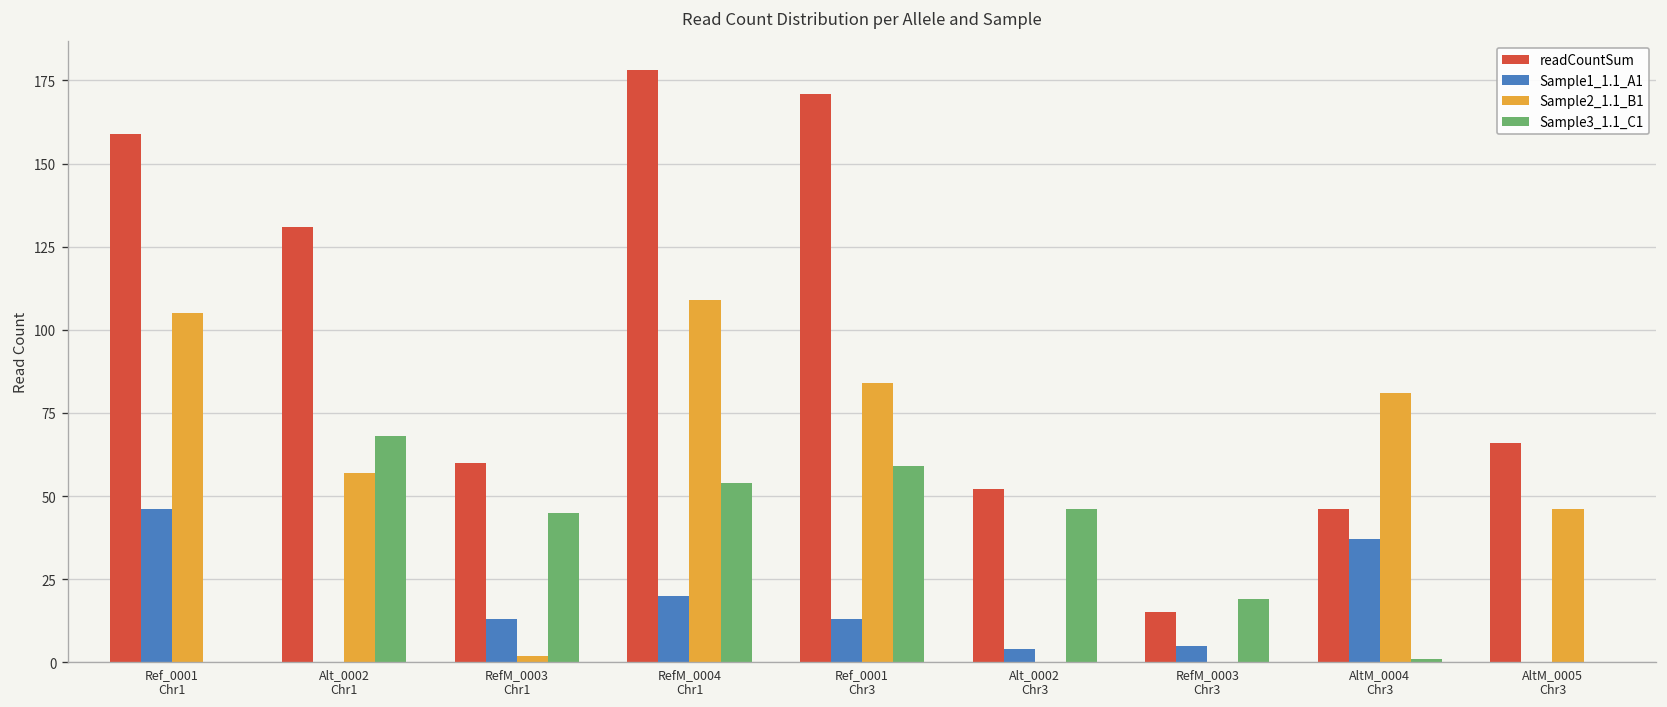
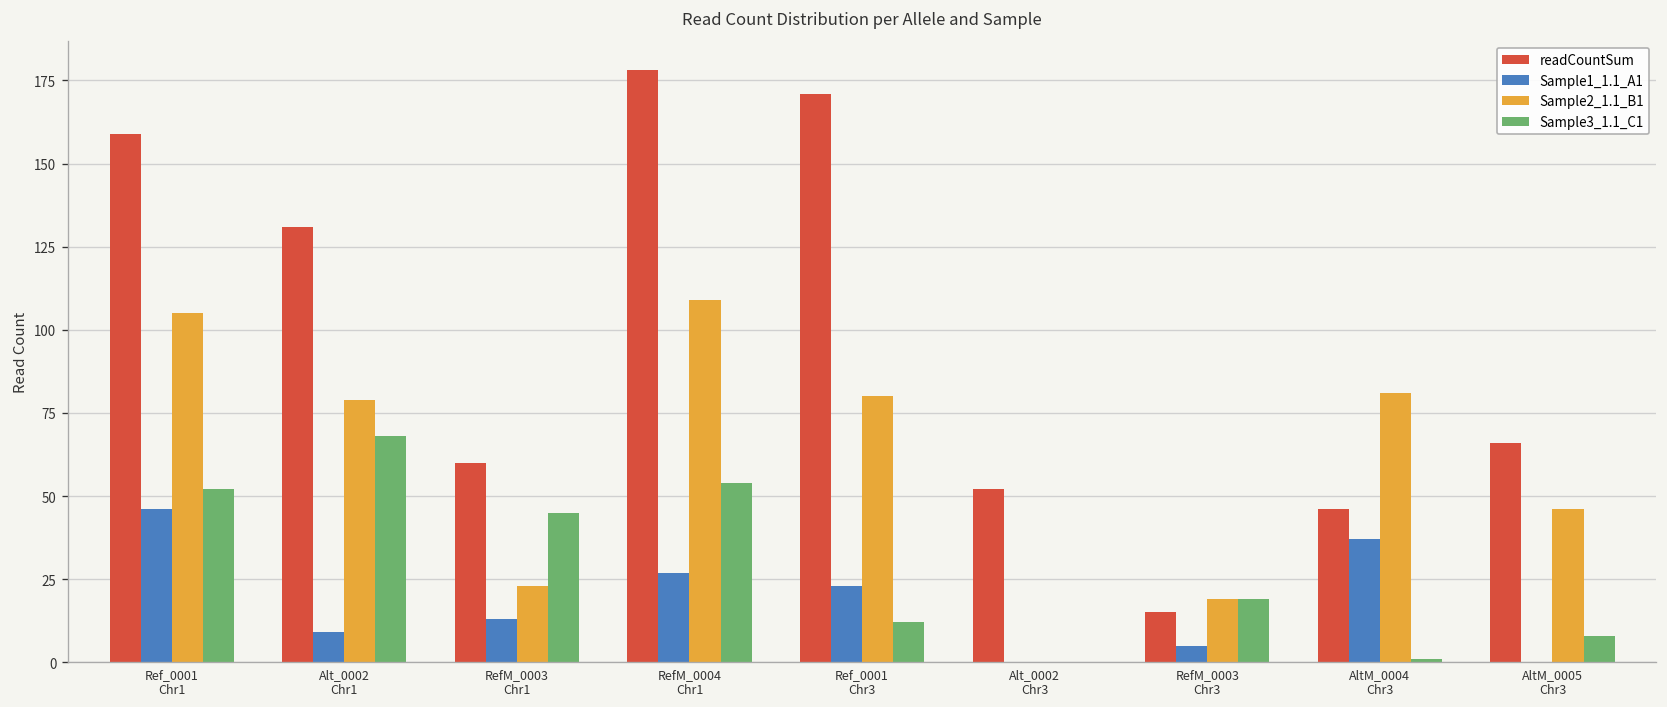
Sample3_1.1_C1, Ref_0001 Chr1: 0 -> 52
Sample1_1.1_A1, Alt_0002 Chr1: 0 -> 9
Sample2_1.1_B1, Alt_0002 Chr1: 57 -> 79
Sample2_1.1_B1, RefM_0003 Chr1: 2 -> 23
Sample1_1.1_A1, RefM_0004 Chr1: 20 -> 27
Sample1_1.1_A1, Ref_0001 Chr3: 13 -> 23
Sample2_1.1_B1, Ref_0001 Chr3: 84 -> 80
Sample3_1.1_C1, Ref_0001 Chr3: 59 -> 12
Sample1_1.1_A1, Alt_0002 Chr3: 4 -> 0
Sample3_1.1_C1, Alt_0002 Chr3: 46 -> 0
Sample2_1.1_B1, RefM_0003 Chr3: 0 -> 19
Sample3_1.1_C1, AltM_0005 Chr3: 0 -> 8
